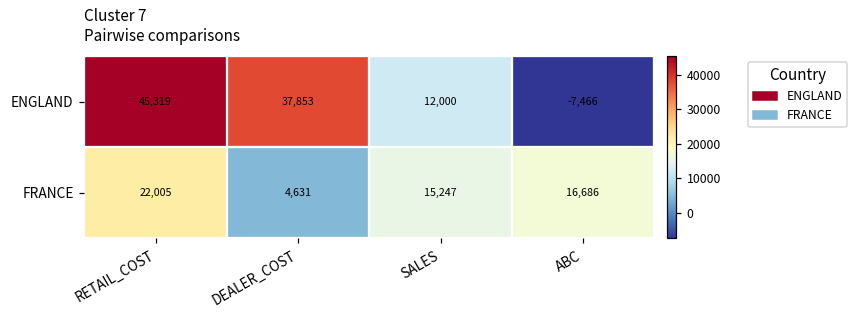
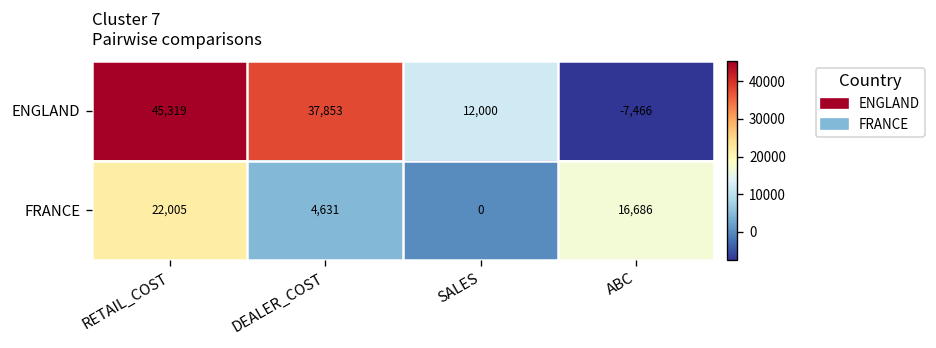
FRANCE, SALES: 15,247 -> 0
